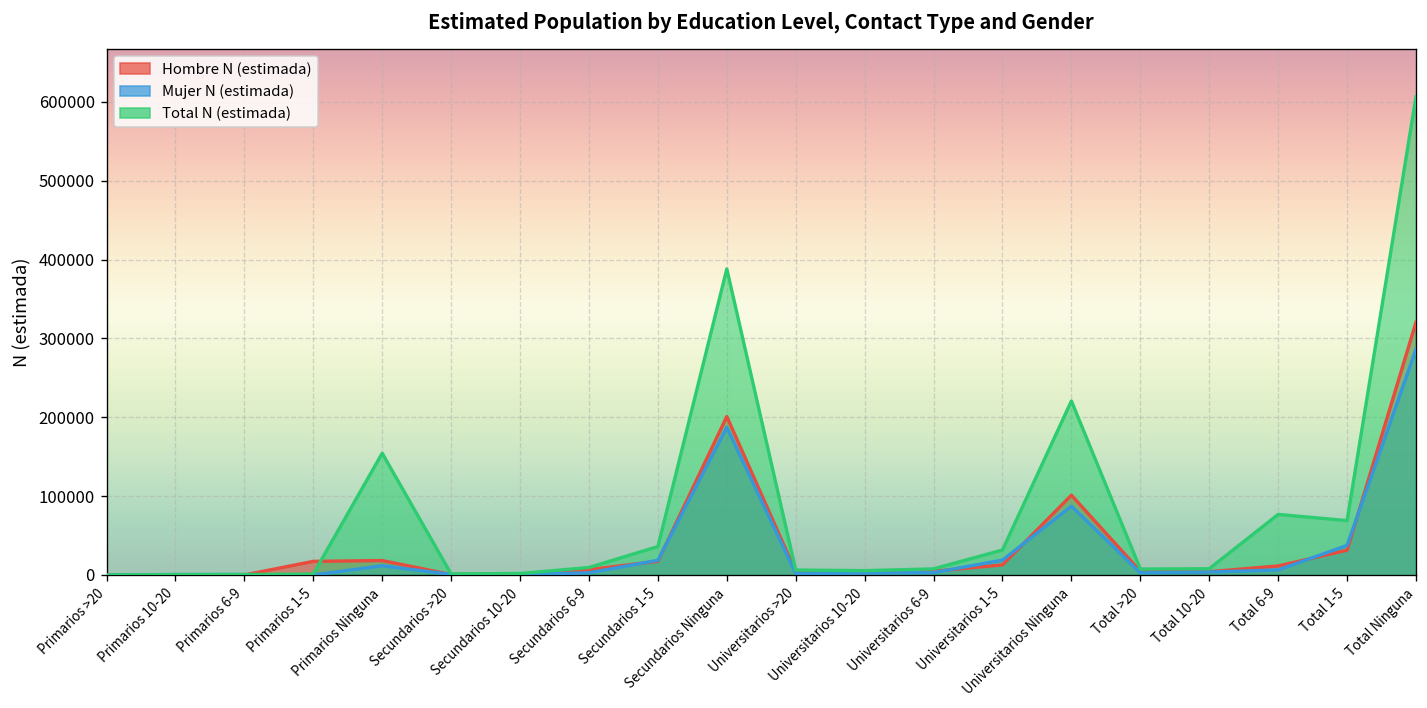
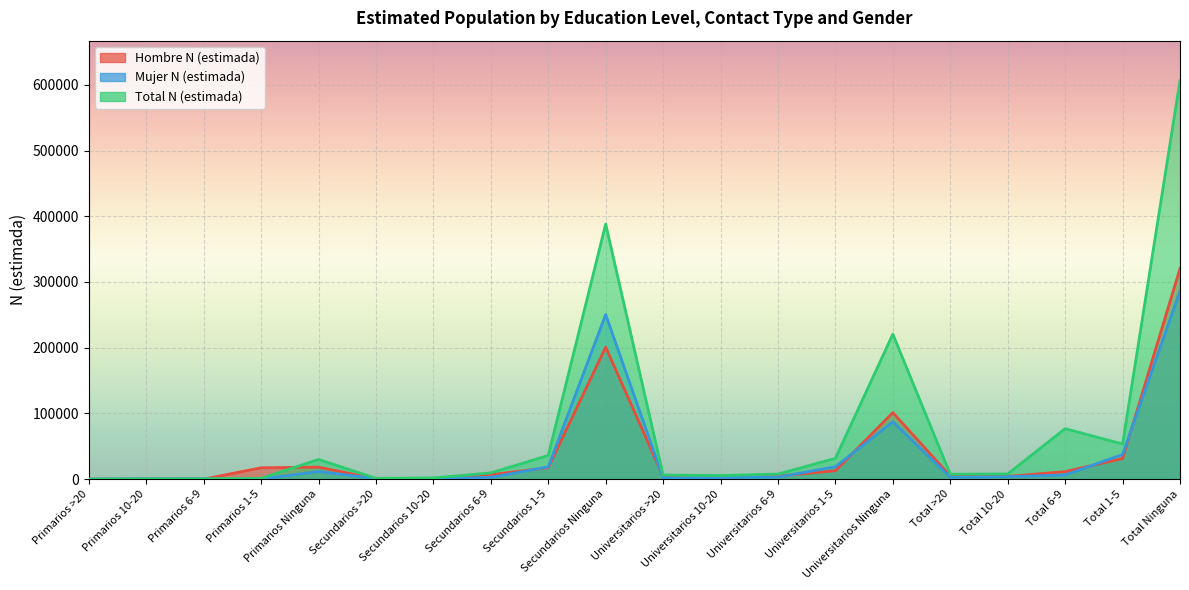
Total N (estimada), Primarios Ninguna: 150000 -> 30000
Mujer N (estimada), Secundarios Ninguna: 190000 -> 250000
Total N (estimada), Total 1-5: 70000 -> 50000
